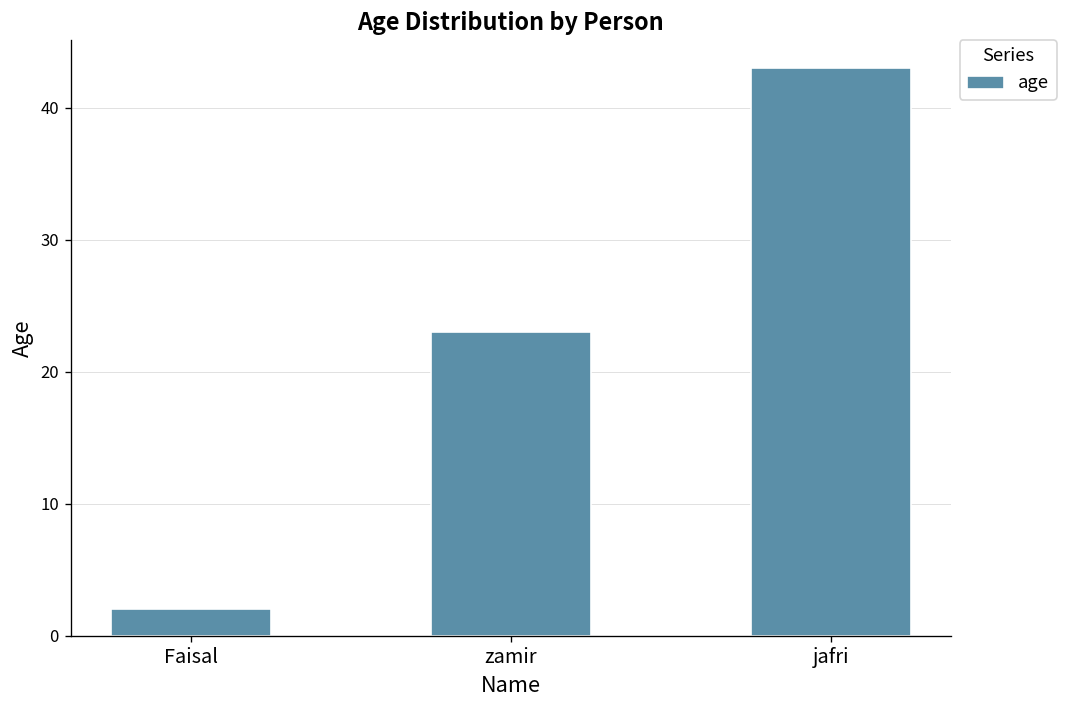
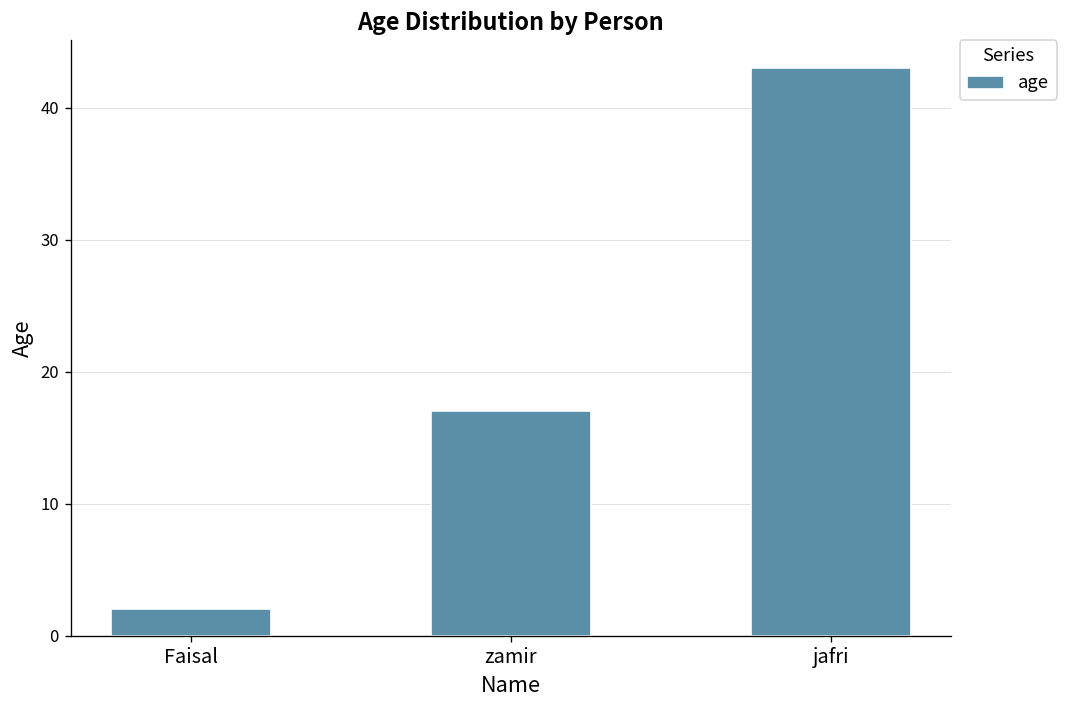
zamir: 23 -> 17
